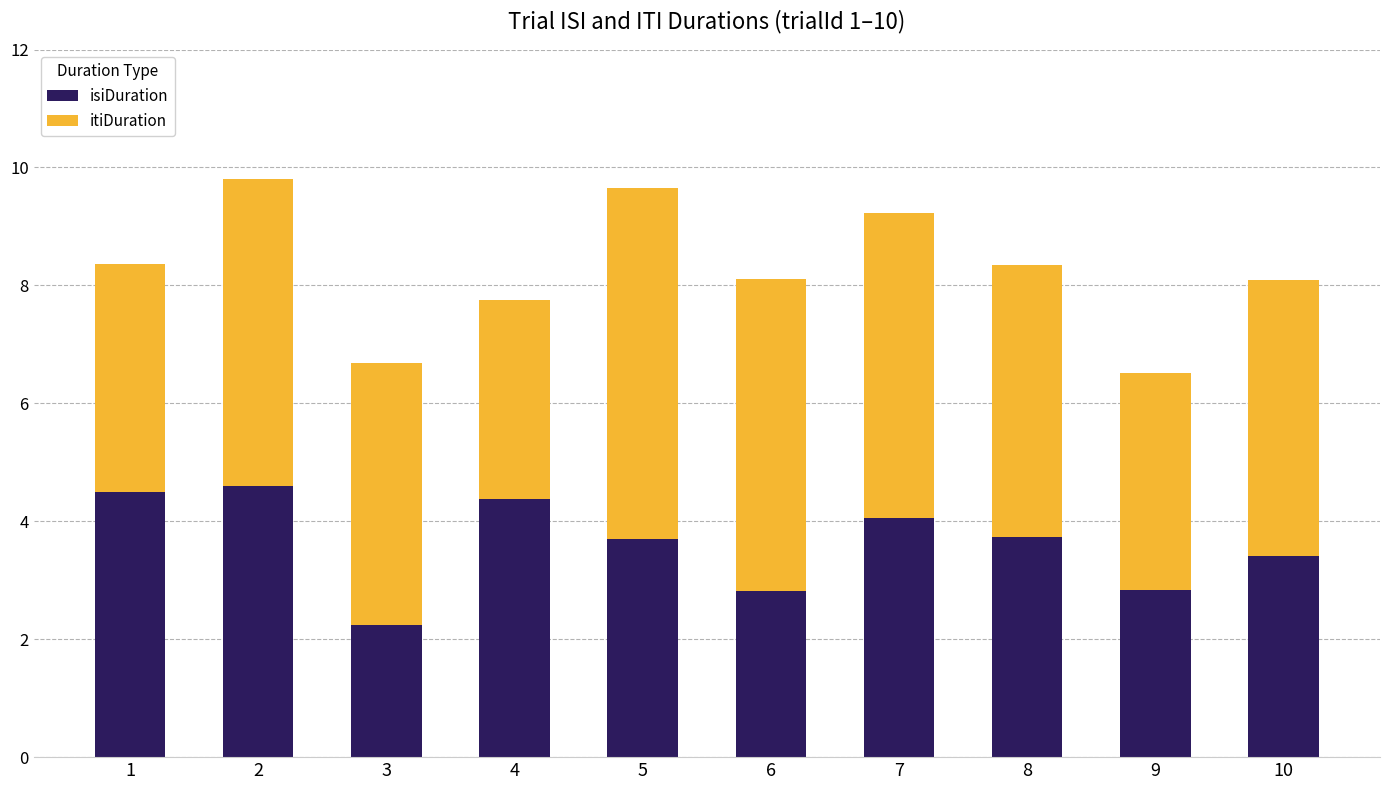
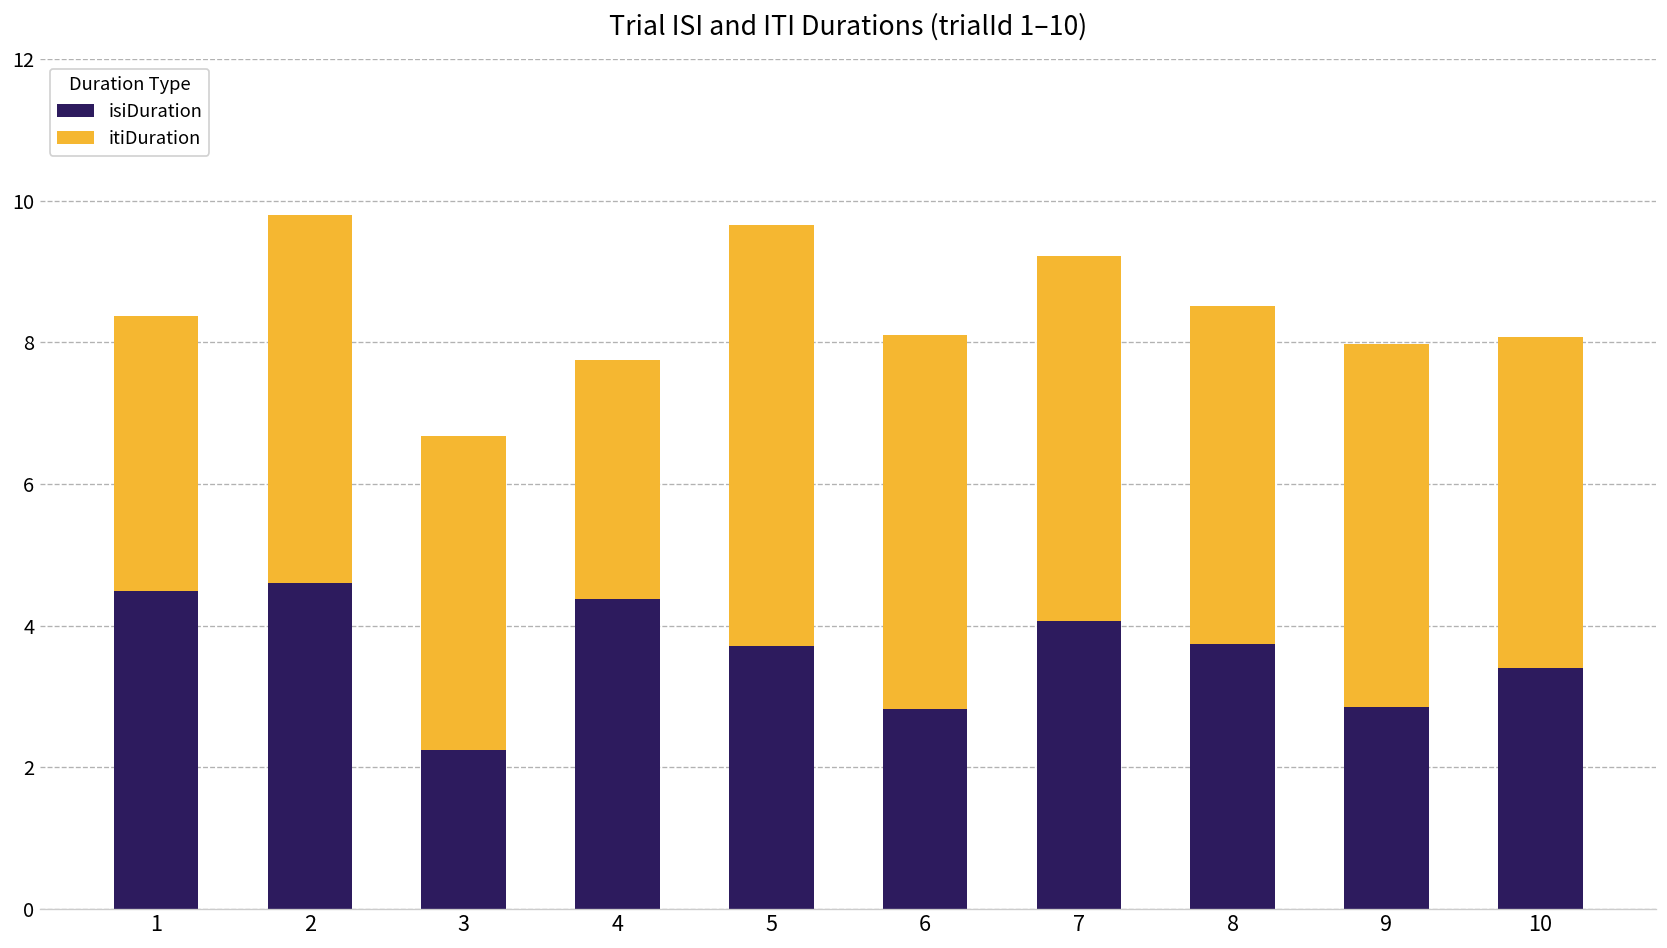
itiDuration, 8: 4.6 -> 4.8
itiDuration, 9: 3.7 -> 5.1
